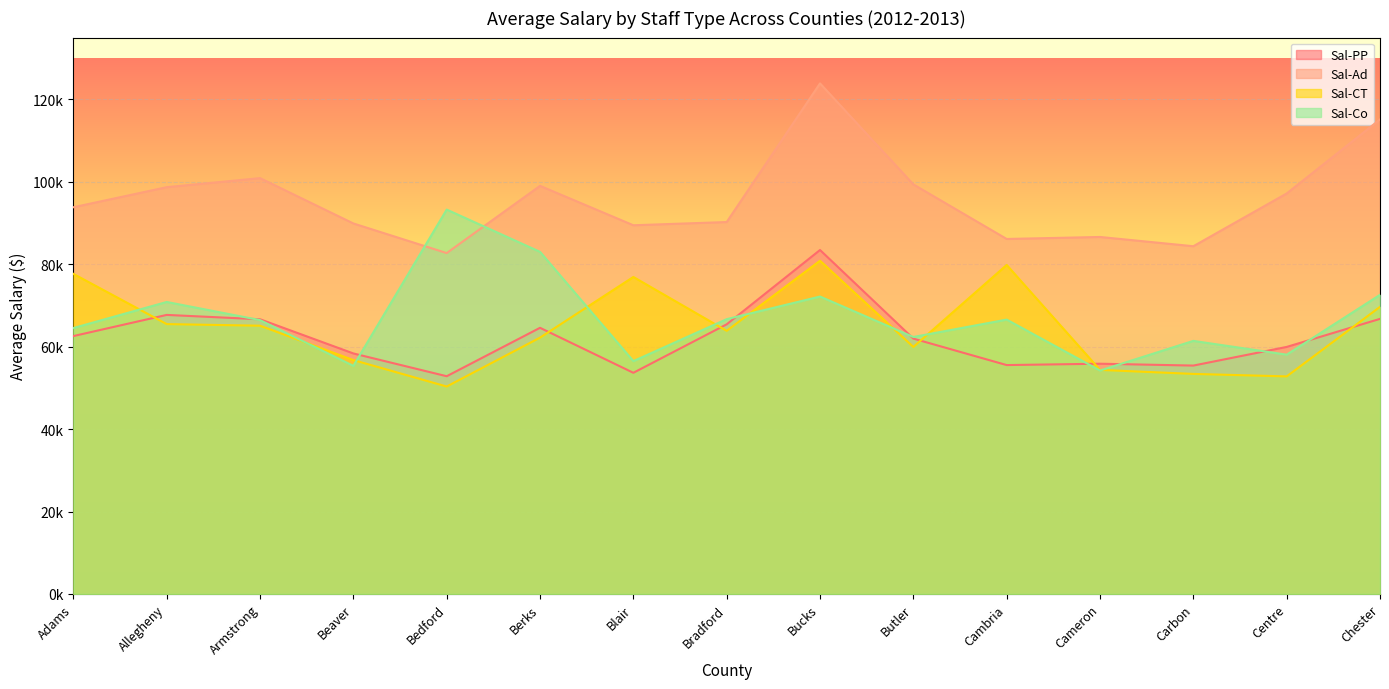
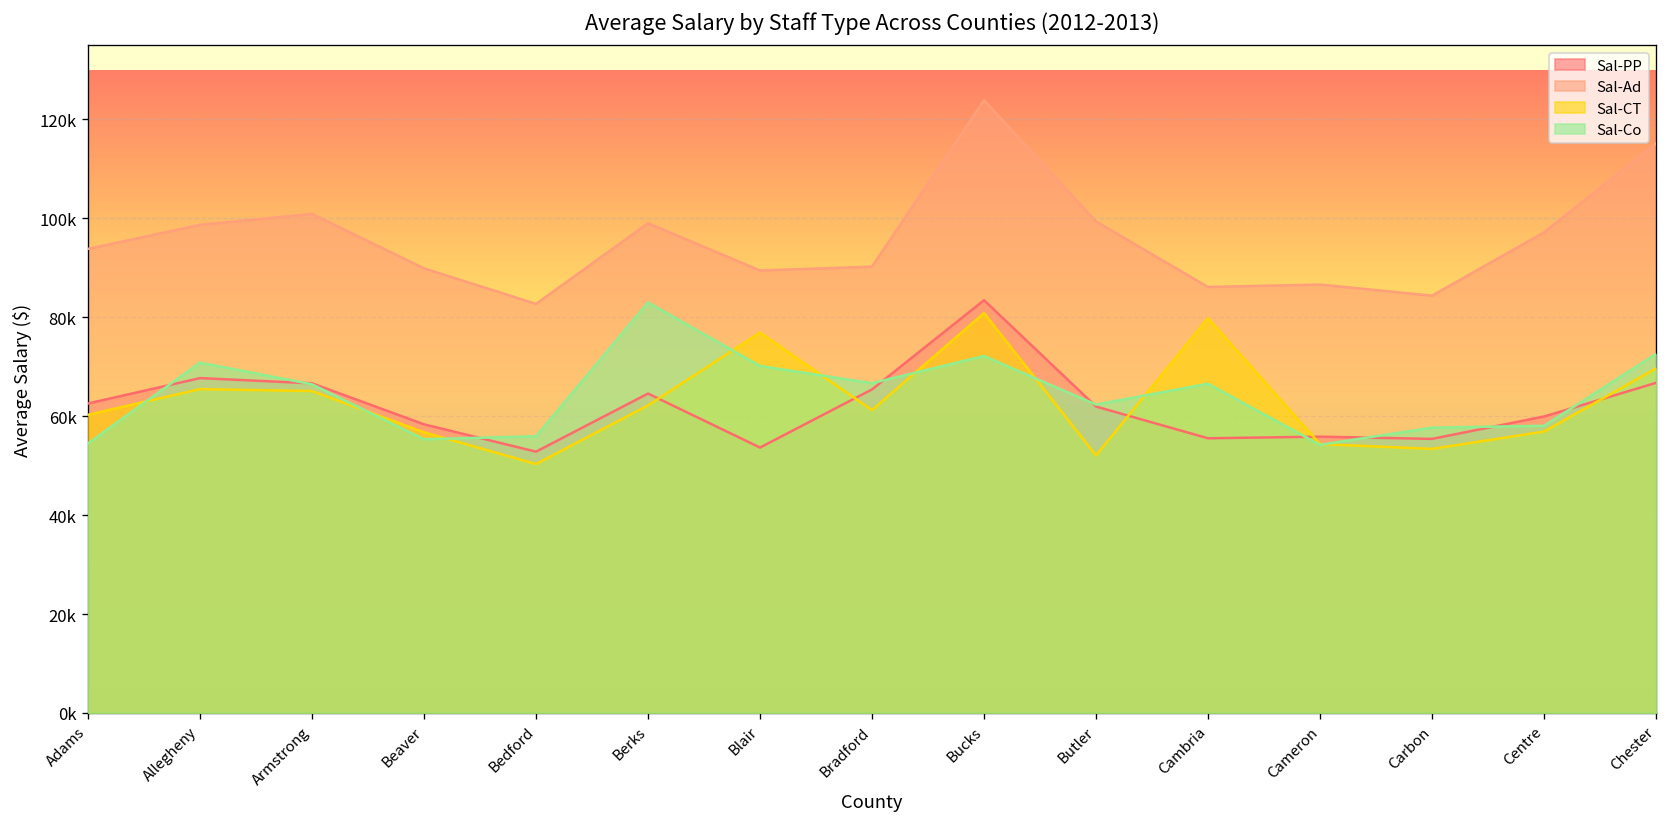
Sal-CT, Adams: 78000 -> 60000
Sal-Co, Adams: 65000 -> 55000
Sal-Co, Bedford: 93000 -> 56000
Sal-Co, Blair: 56000 -> 70000
Sal-CT, Bradford: 64000 -> 61000
Sal-CT, Butler: 60000 -> 52000
Sal-Co, Carbon: 61000 -> 58000
Sal-CT, Centre: 53000 -> 57000
